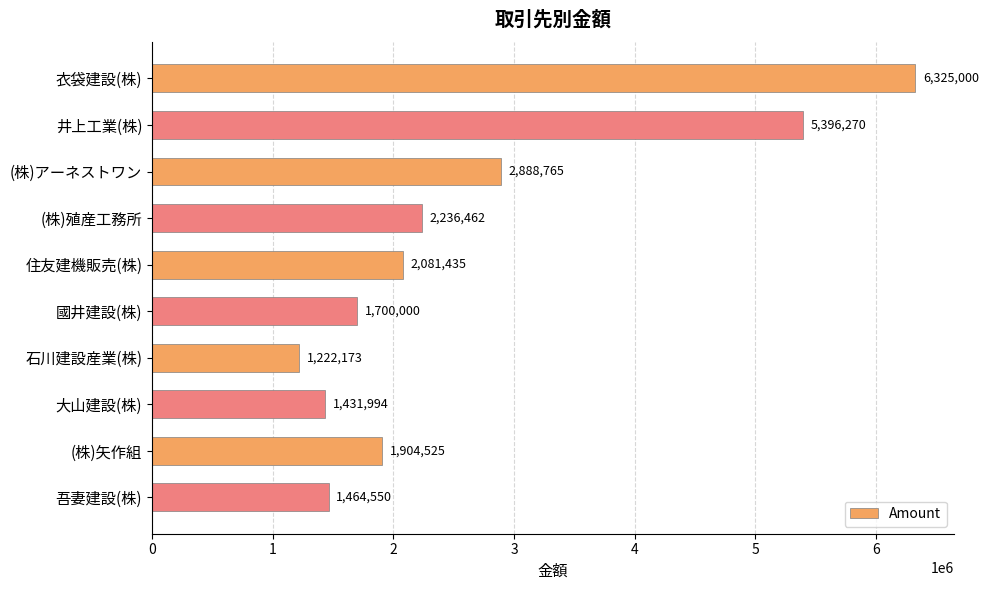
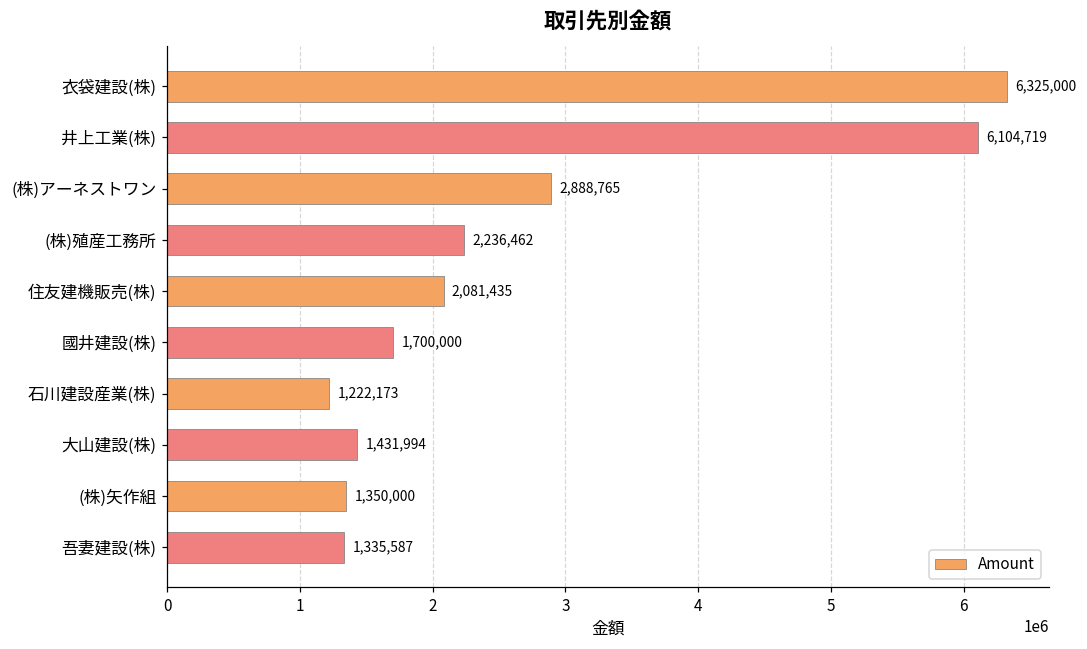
井上工業(株): 5,396,270 -> 6,104,719
(株)矢作組: 1,904,525 -> 1,350,000
吾妻建設(株): 1,464,550 -> 1,335,587
